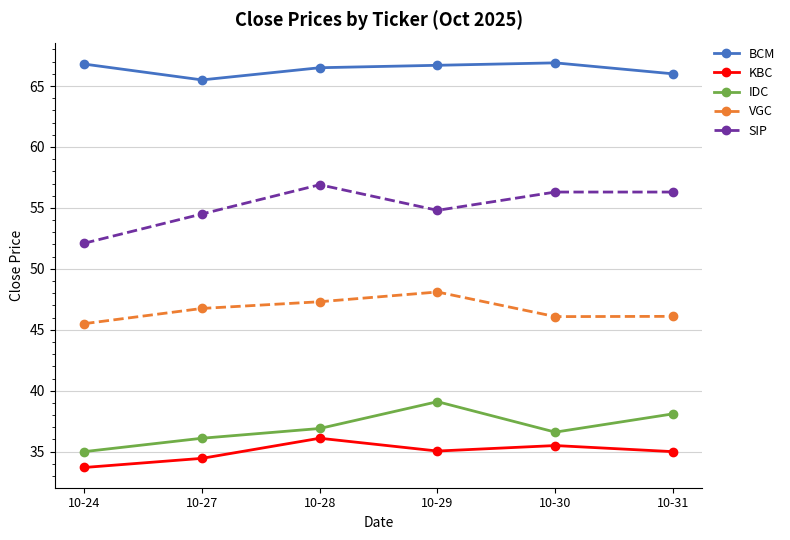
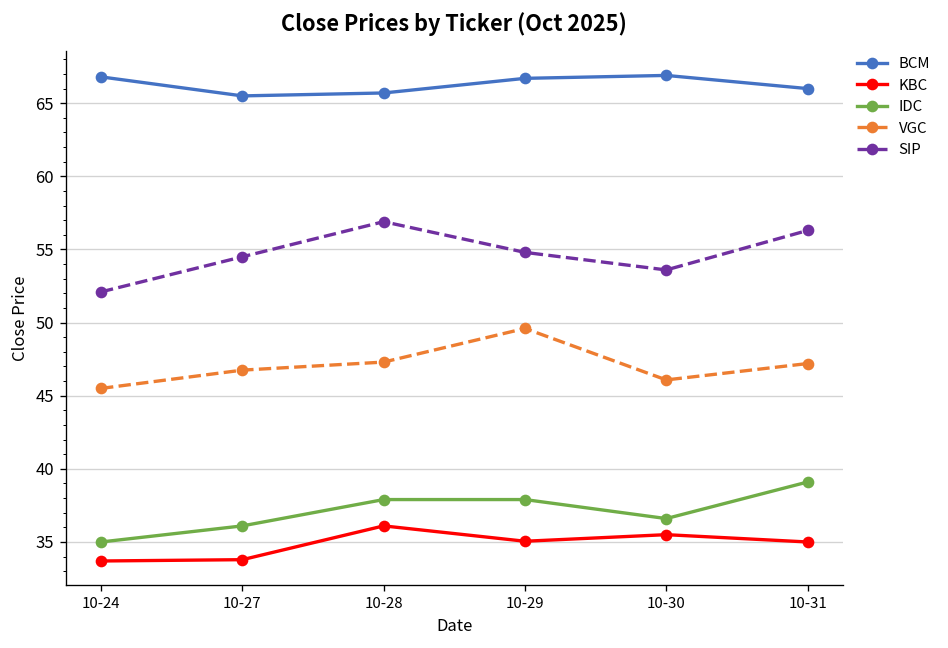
KBC, 10-27: 34.5 -> 33.8
BCM, 10-28: 66.5 -> 65.7
IDC, 10-28: 36.9 -> 37.9
IDC, 10-29: 39.1 -> 37.9
VGC, 10-29: 48.1 -> 49.6
SIP, 10-30: 56.3 -> 53.6
IDC, 10-31: 38.1 -> 39.1
VGC, 10-31: 46.1 -> 47.2
